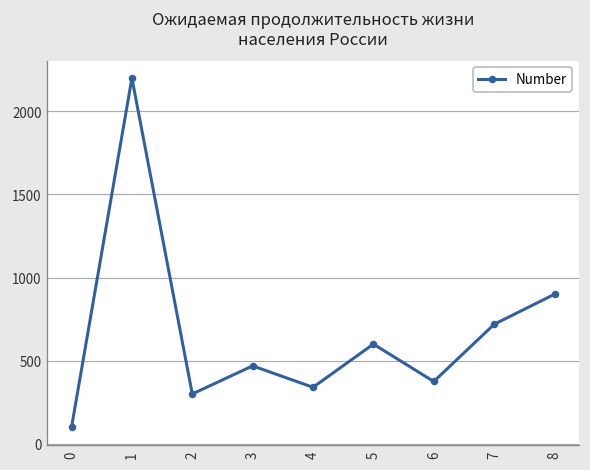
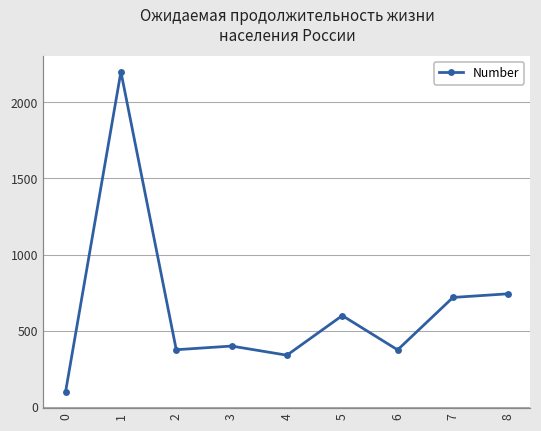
2: 300 -> 380
3: 470 -> 400
8: 900 -> 740
